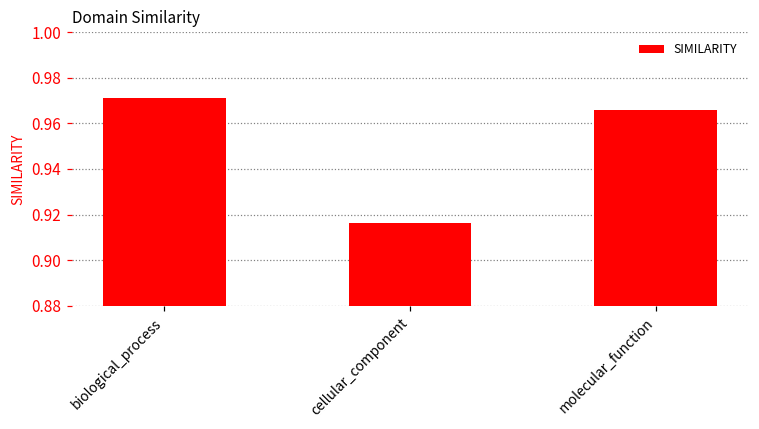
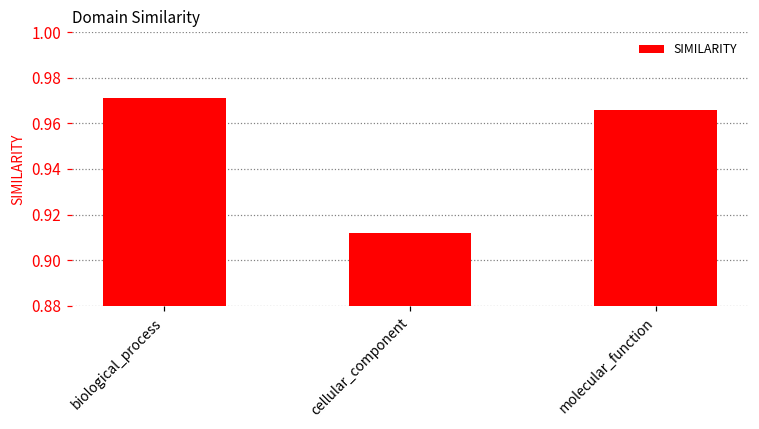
cellular_component: 0.916 -> 0.912
